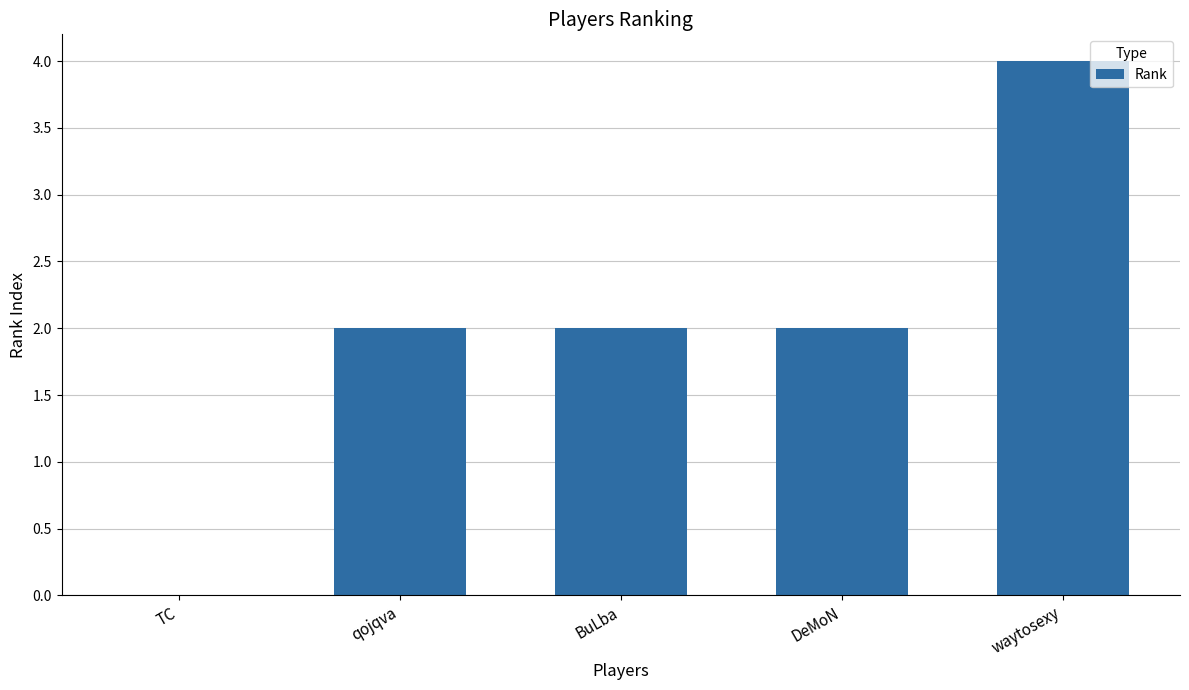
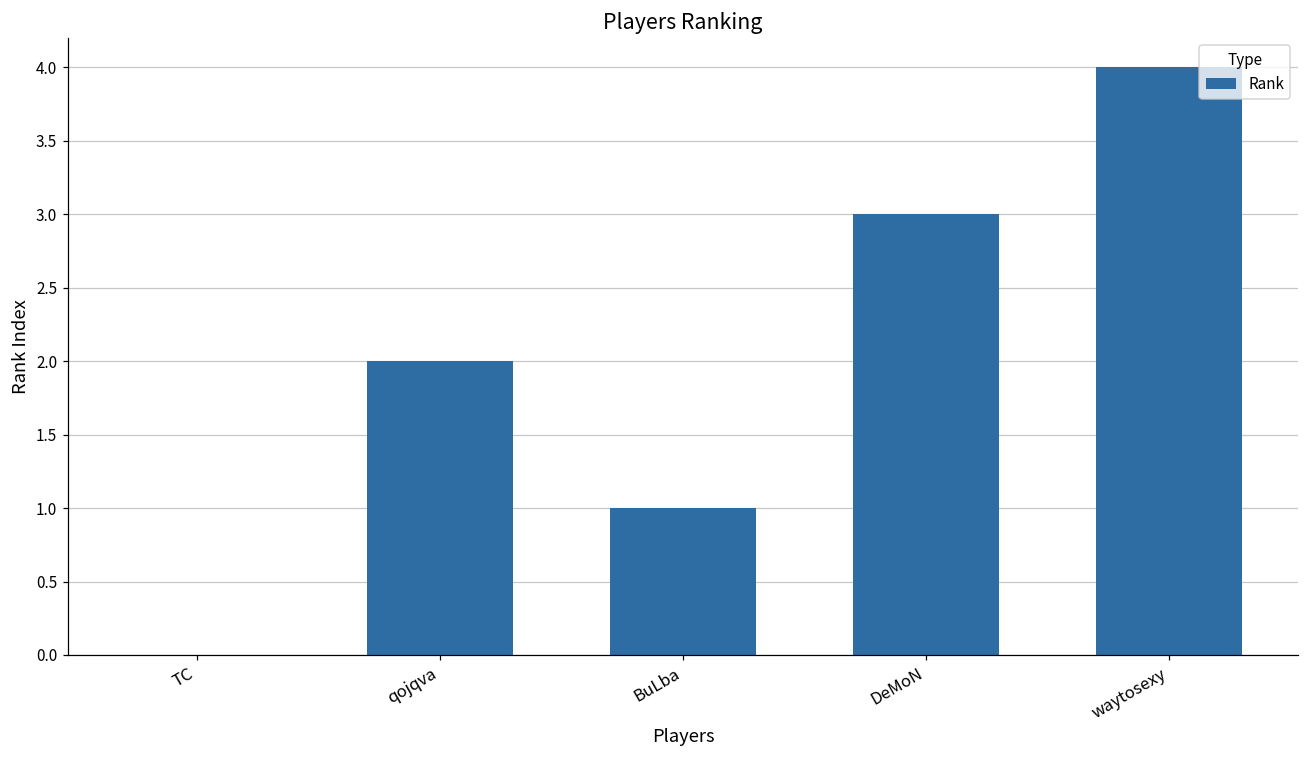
BuLba: 2 -> 1
DeMoN: 2 -> 3
